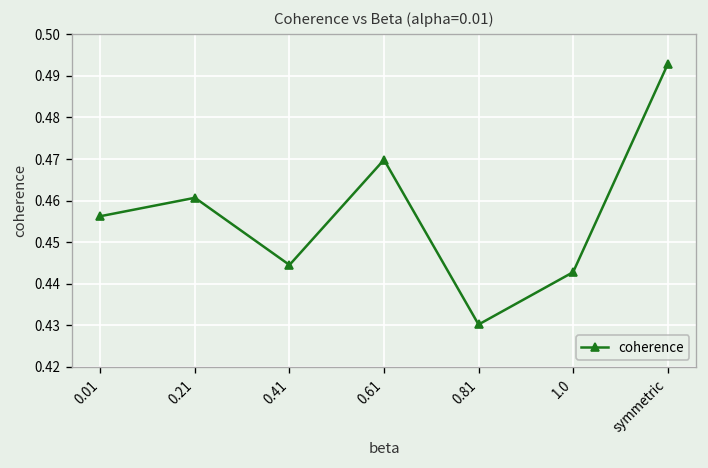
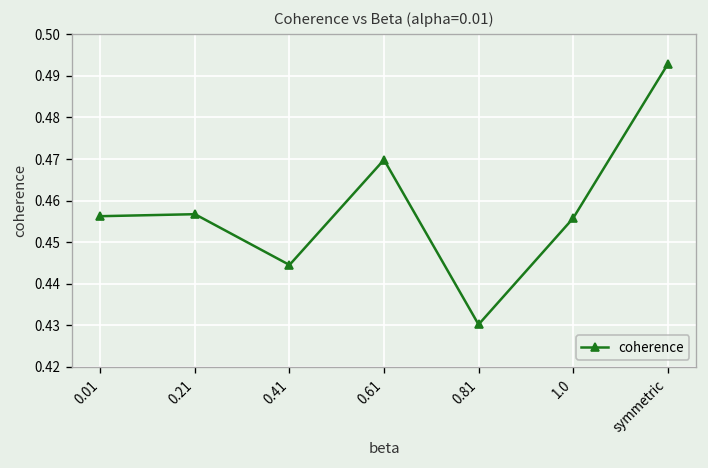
0.21: 0.461 -> 0.457
1.0: 0.443 -> 0.456
